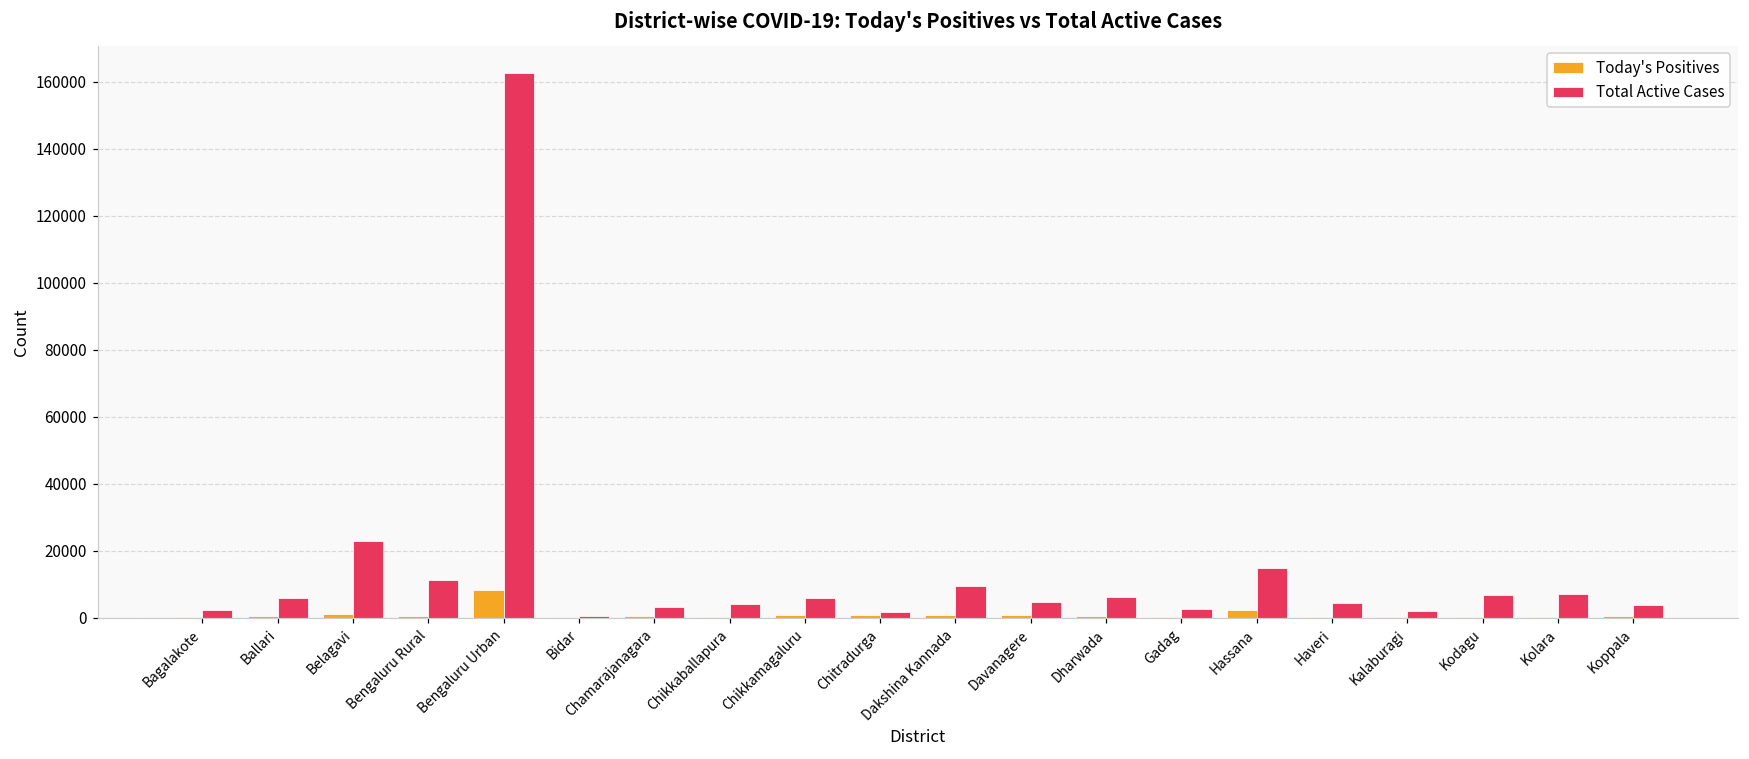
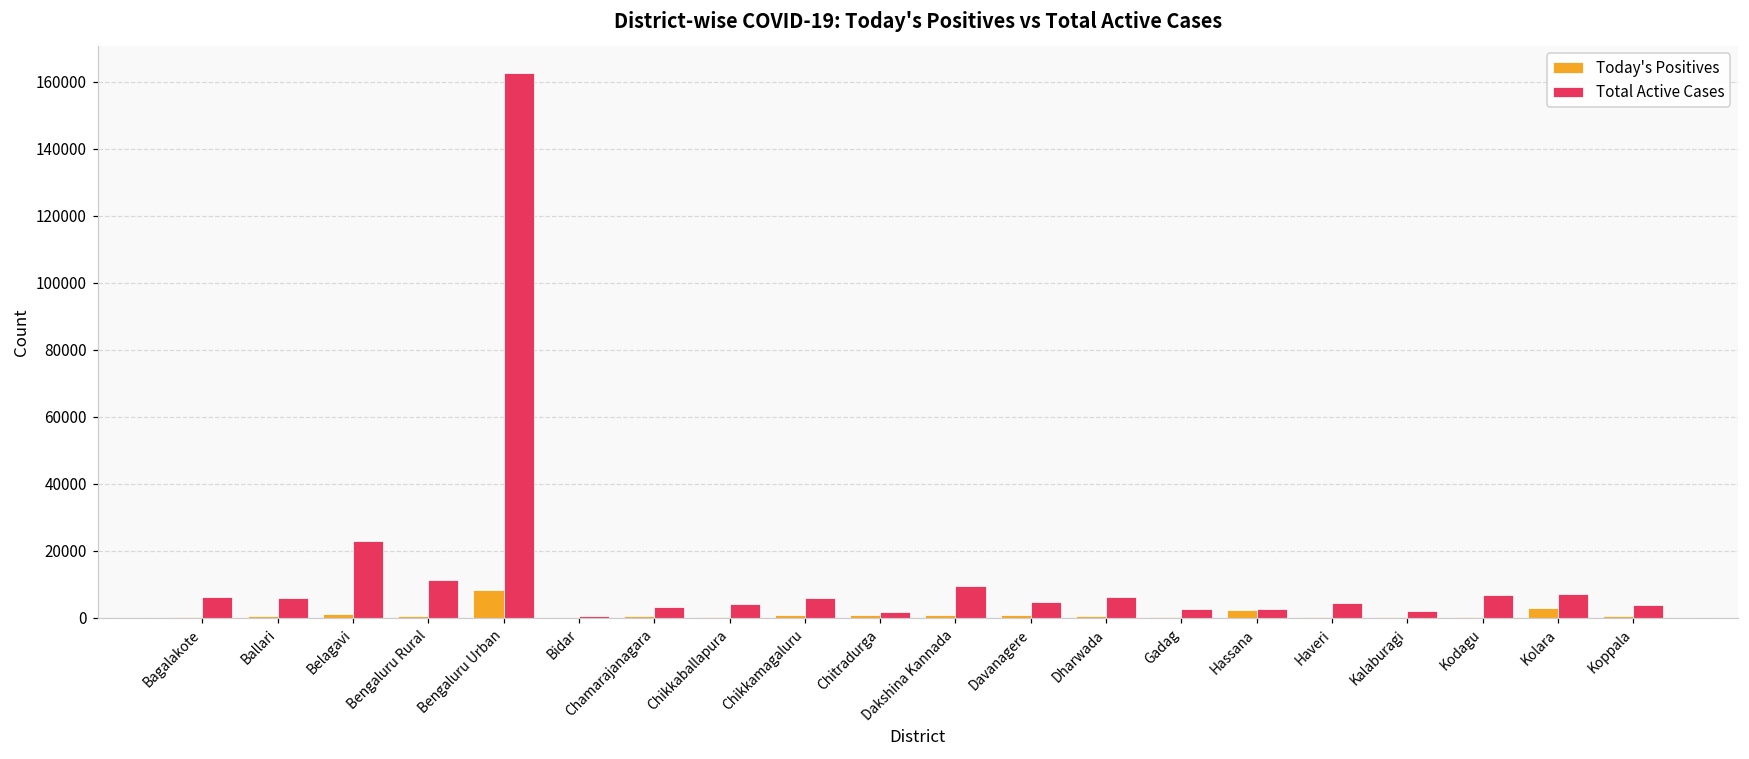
Total Active Cases, Bagalakote: 2000 -> 6000
Total Active Cases, Hassana: 15000 -> 2000
Today's Positives, Kolara: 0 -> 3000
